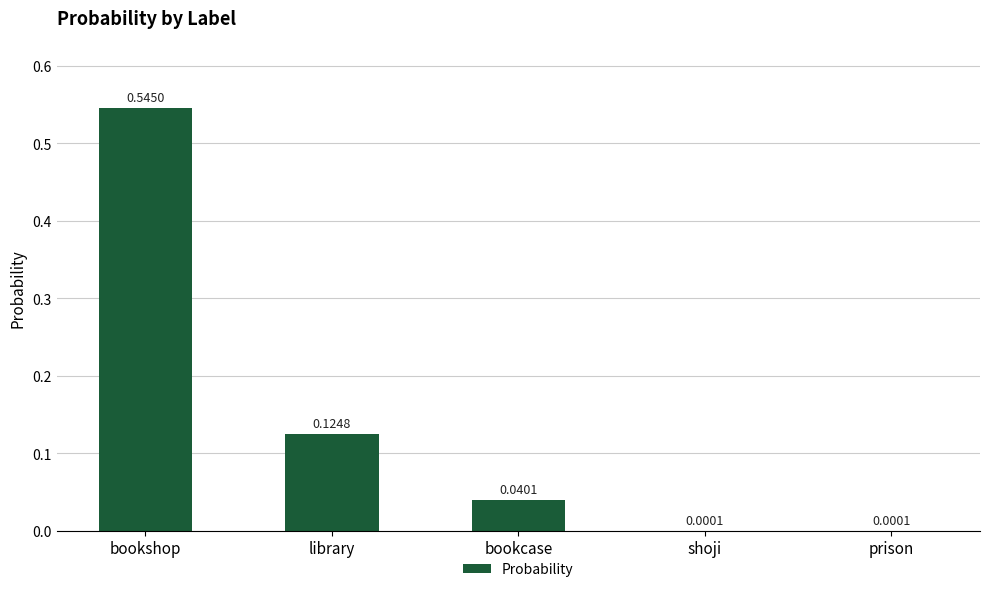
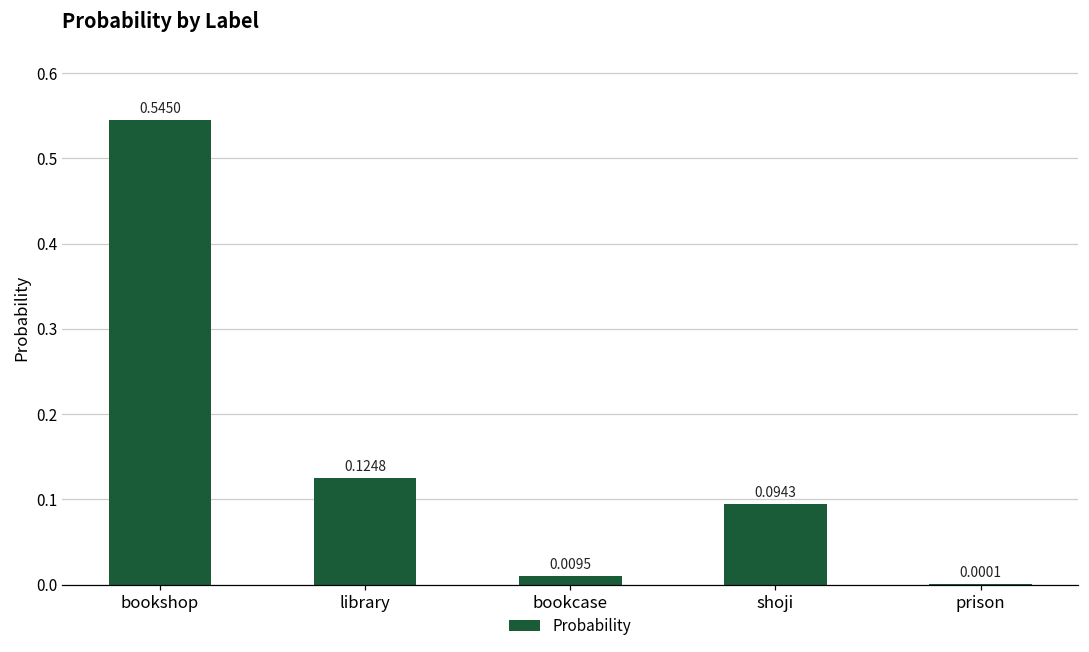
bookcase: 0.0401 -> 0.0095
shoji: 0.0001 -> 0.0943
